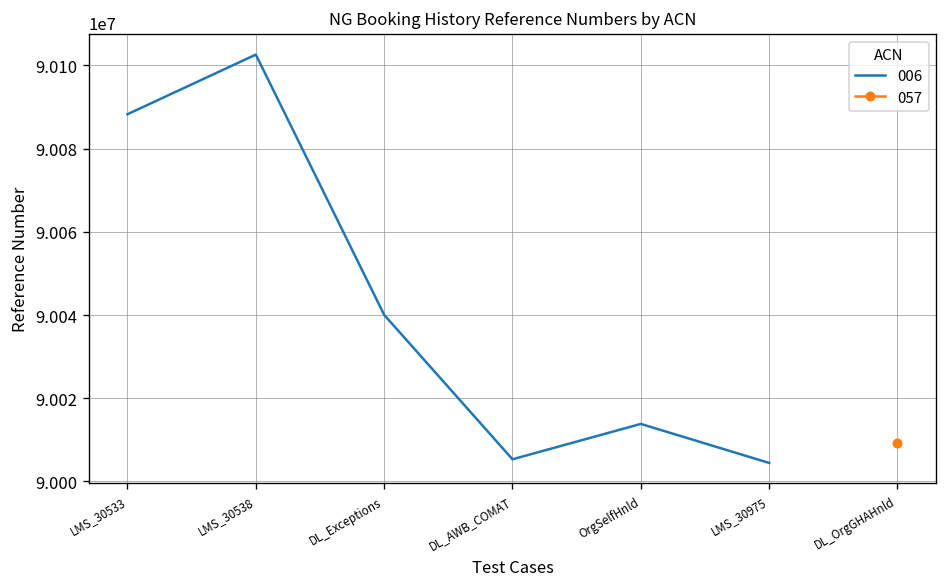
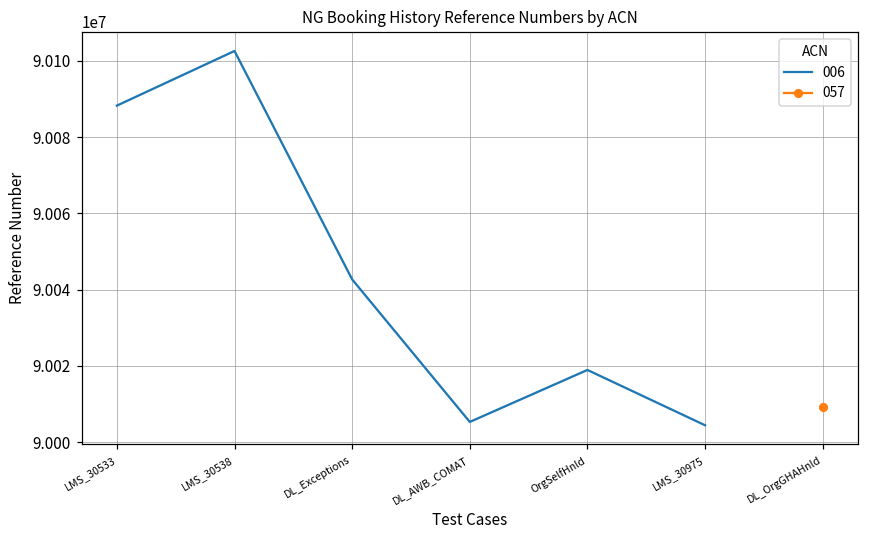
006, DL_Exceptions: 90040000 -> 90043000
006, OrgSelfHnld: 90014000 -> 90019000
